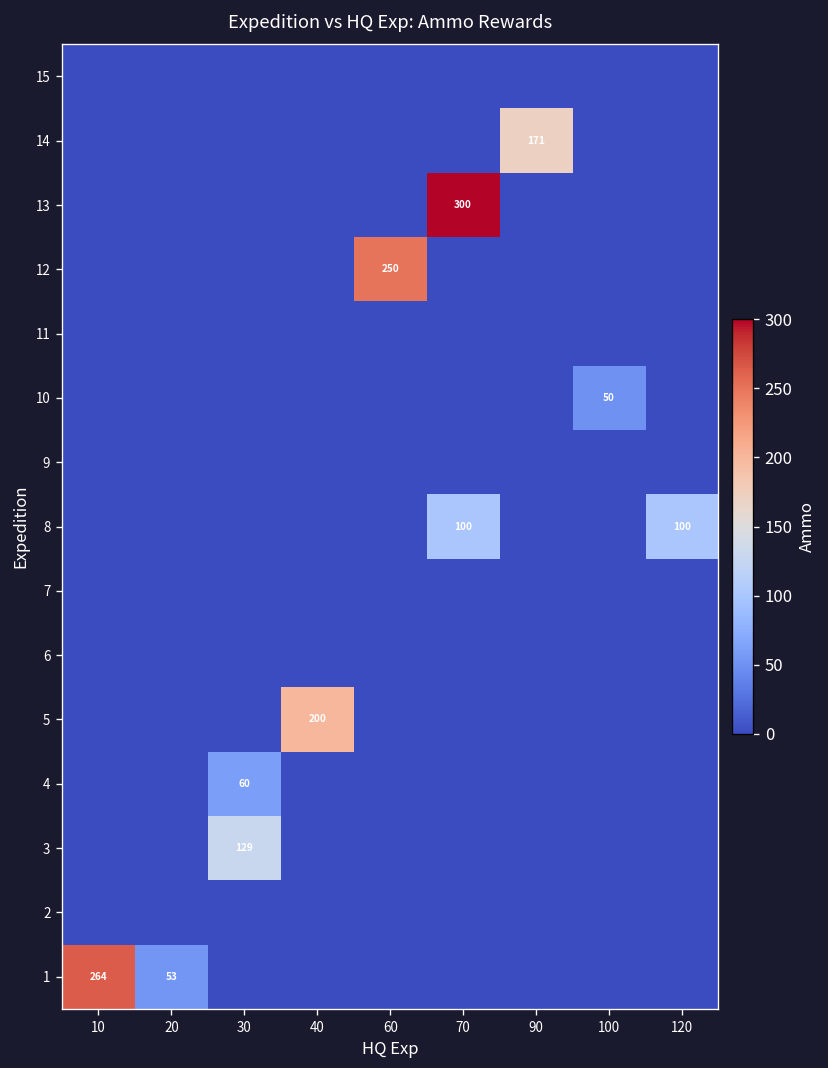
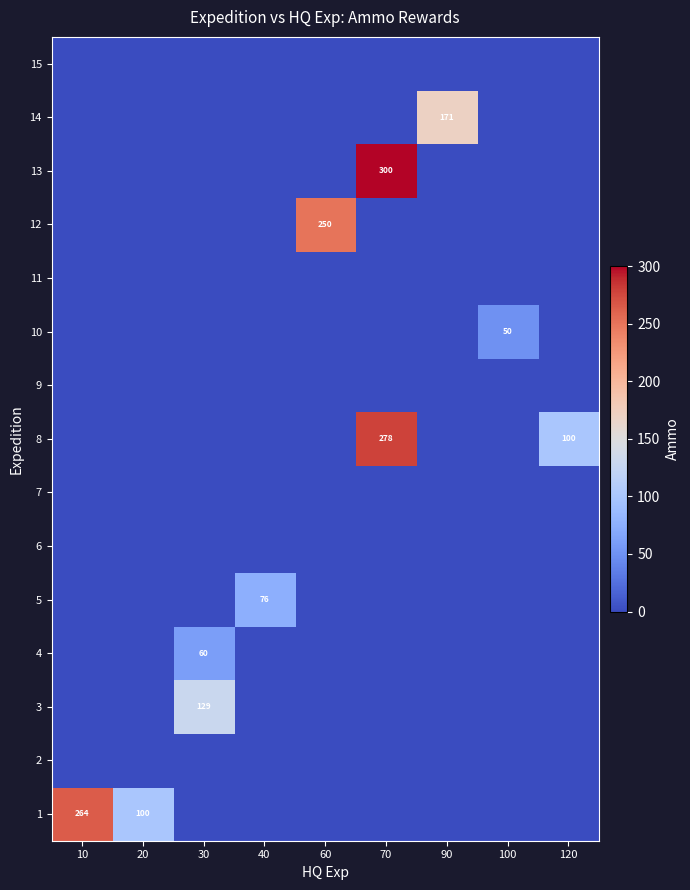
8, 70: 100 -> 278
5, 40: 200 -> 76
1, 20: 53 -> 100
